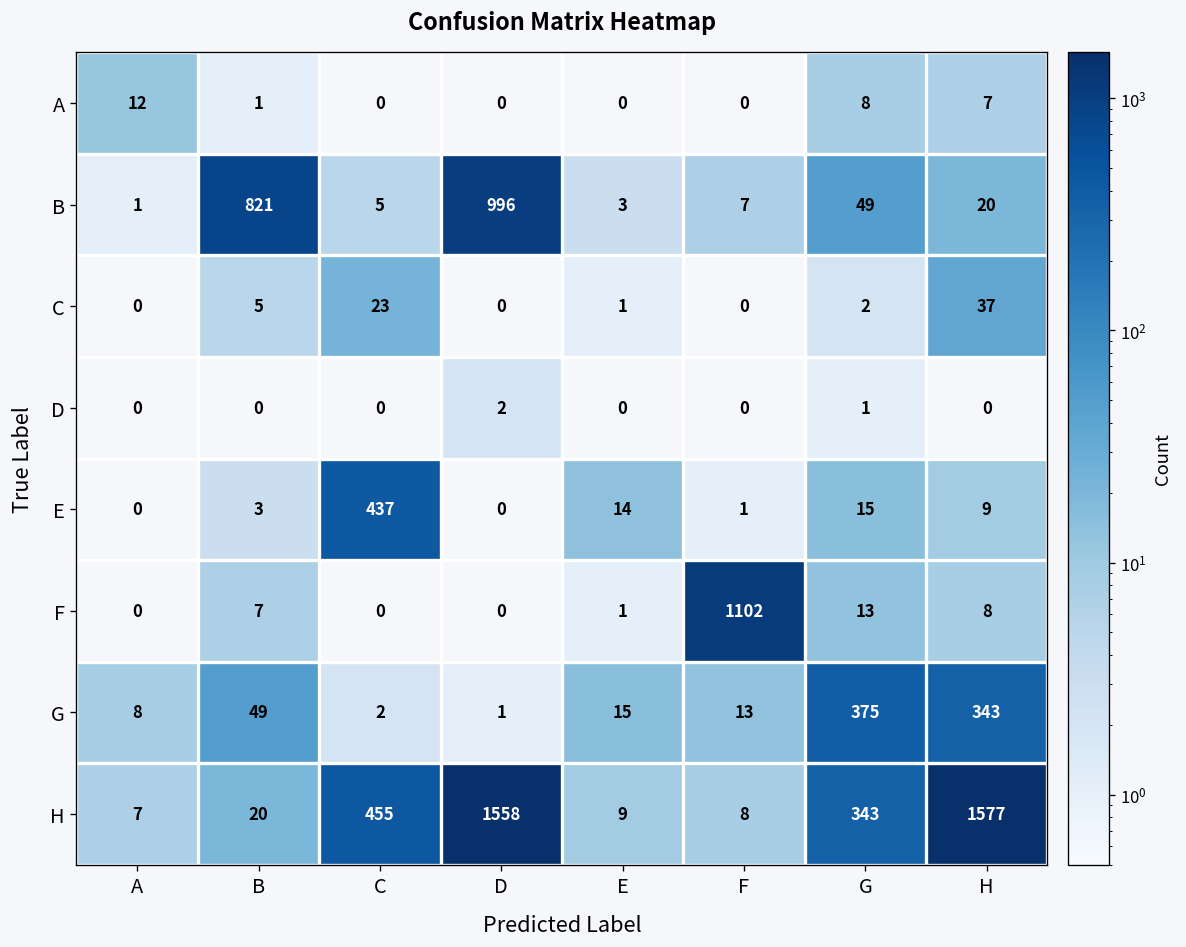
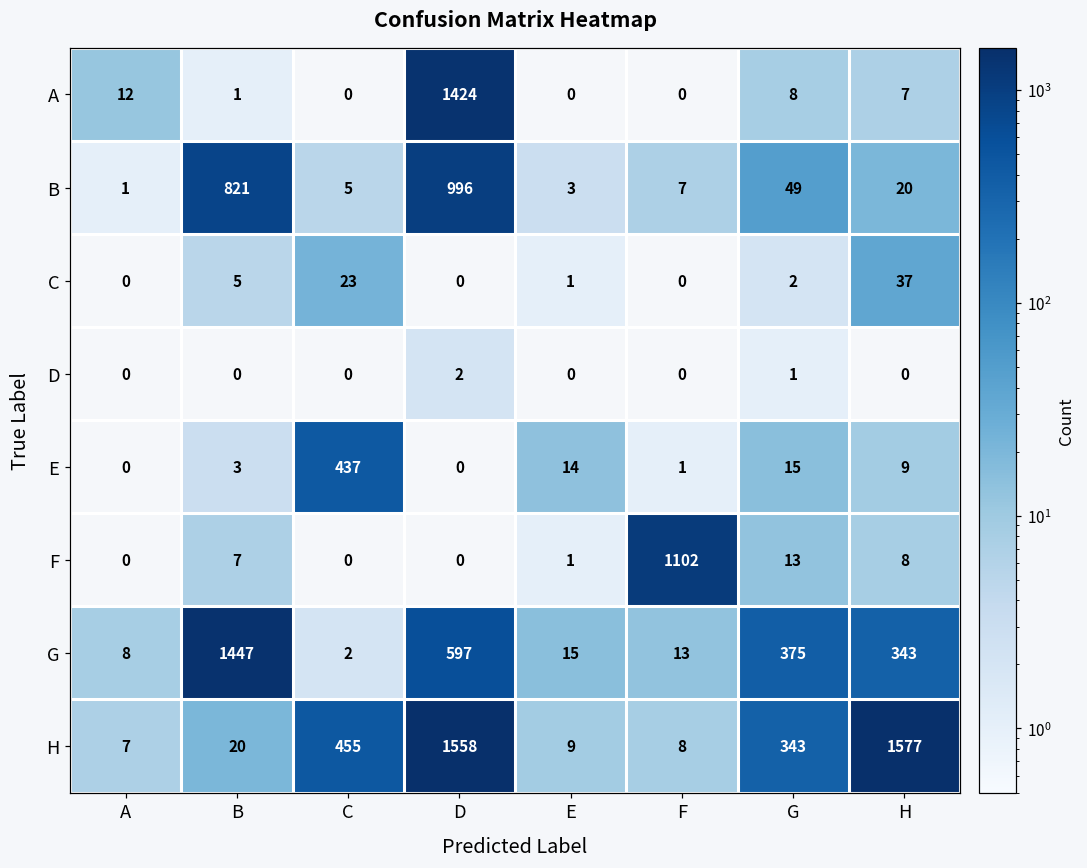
A, D: 0 -> 1424
G, B: 49 -> 1447
G, D: 1 -> 597
